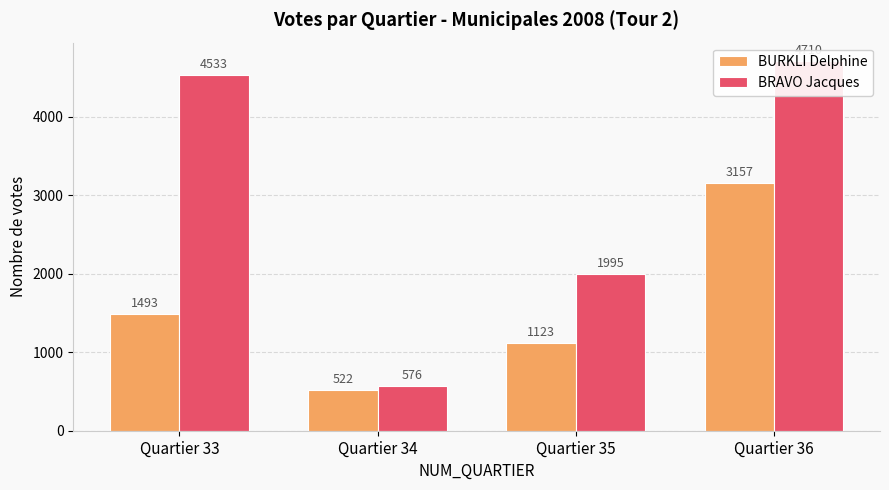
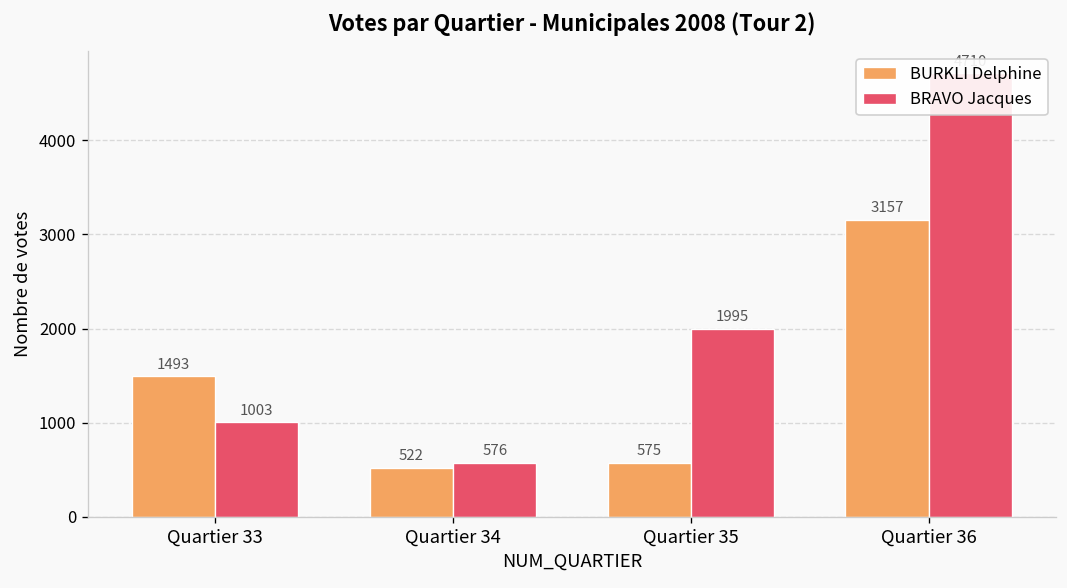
BRAVO Jacques, Quartier 33: 4533 -> 1003
BURKLI Delphine, Quartier 35: 1123 -> 575
